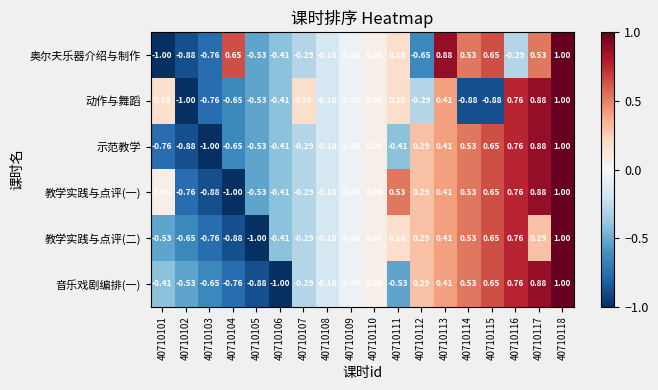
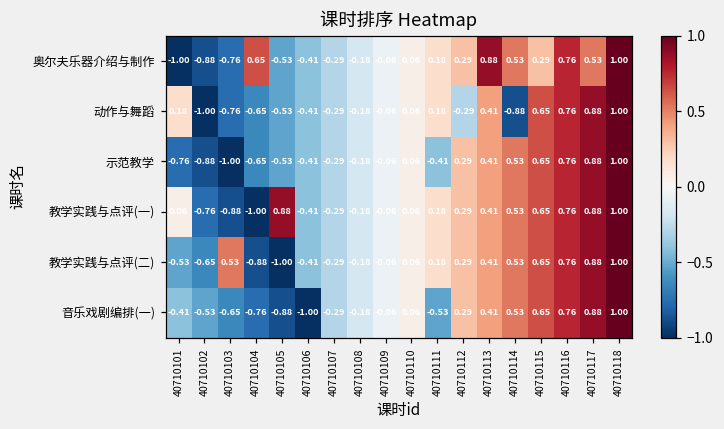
奥尔夫乐器介绍与制作, 40710112: -0.65 -> 0.29
奥尔夫乐器介绍与制作, 40710115: 0.65 -> 0.29
奥尔夫乐器介绍与制作, 40710116: -0.29 -> 0.76
动作与舞蹈, 40710107: 0.18 -> -0.29
动作与舞蹈, 40710115: -0.88 -> 0.65
教学实践与点评(一), 40710105: -0.53 -> 0.88
教学实践与点评(一), 40710111: 0.53 -> 0.18
教学实践与点评(二), 40710103: -0.76 -> 0.53
教学实践与点评(二), 40710117: 0.29 -> 0.88
